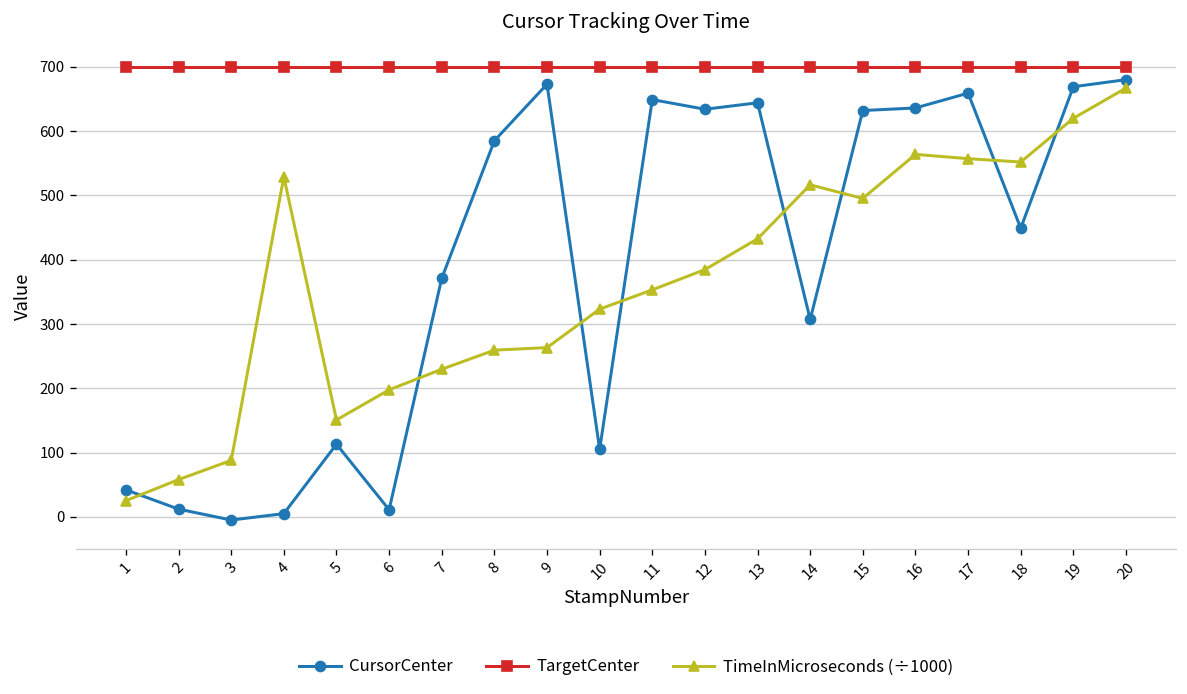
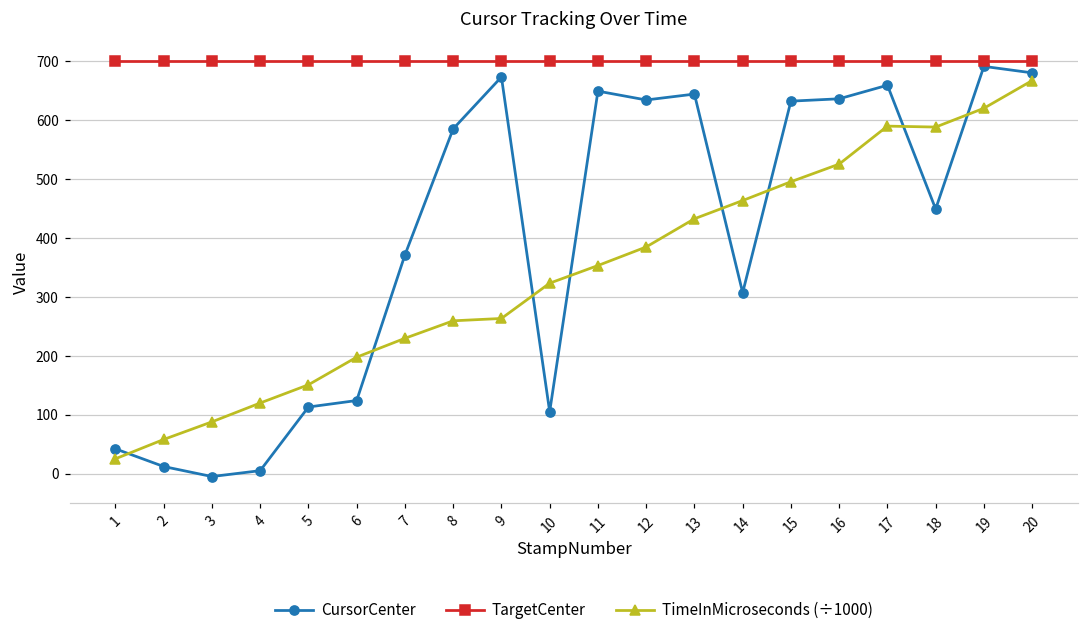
TimeInMicroseconds (÷1000), 4: 530 -> 120
CursorCenter, 6: 10 -> 120
TimeInMicroseconds (÷1000), 14: 520 -> 460
TimeInMicroseconds (÷1000), 16: 560 -> 530
TimeInMicroseconds (÷1000), 17: 560 -> 590
TimeInMicroseconds (÷1000), 18: 550 -> 590
CursorCenter, 19: 670 -> 690
